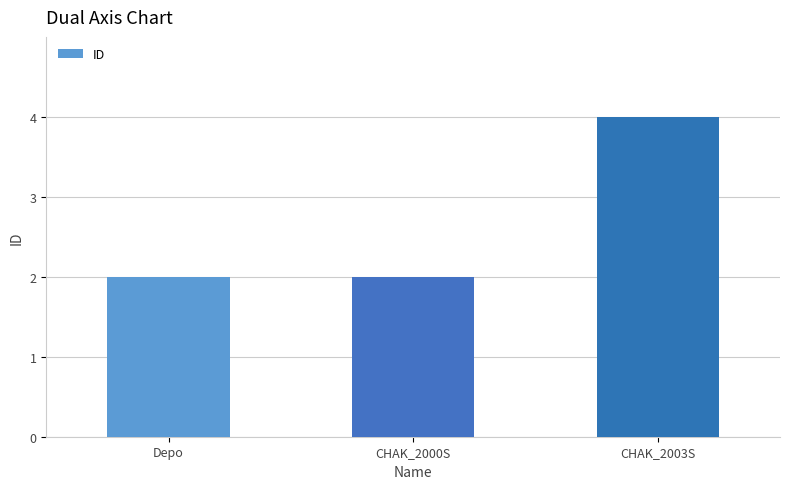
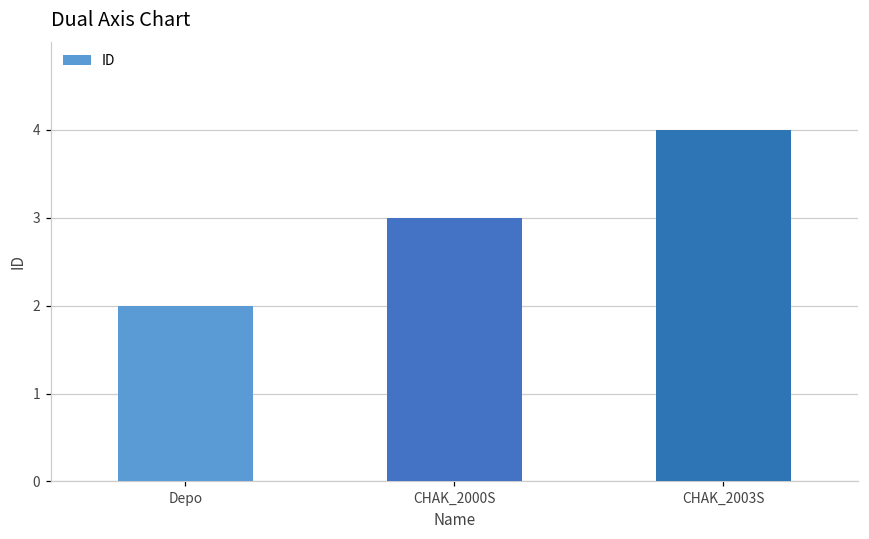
CHAK_2000S: 2 -> 3
